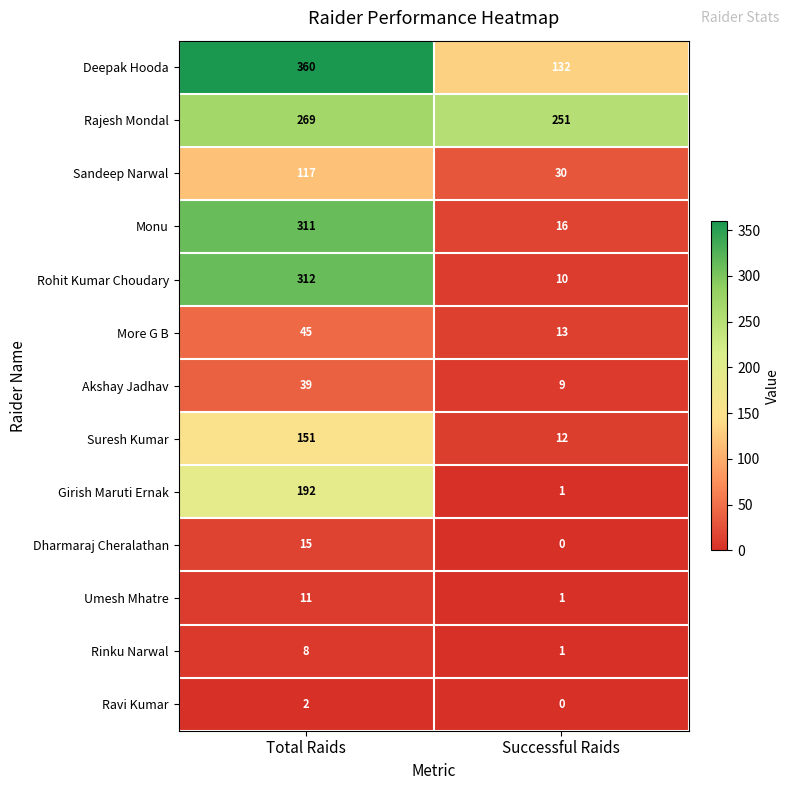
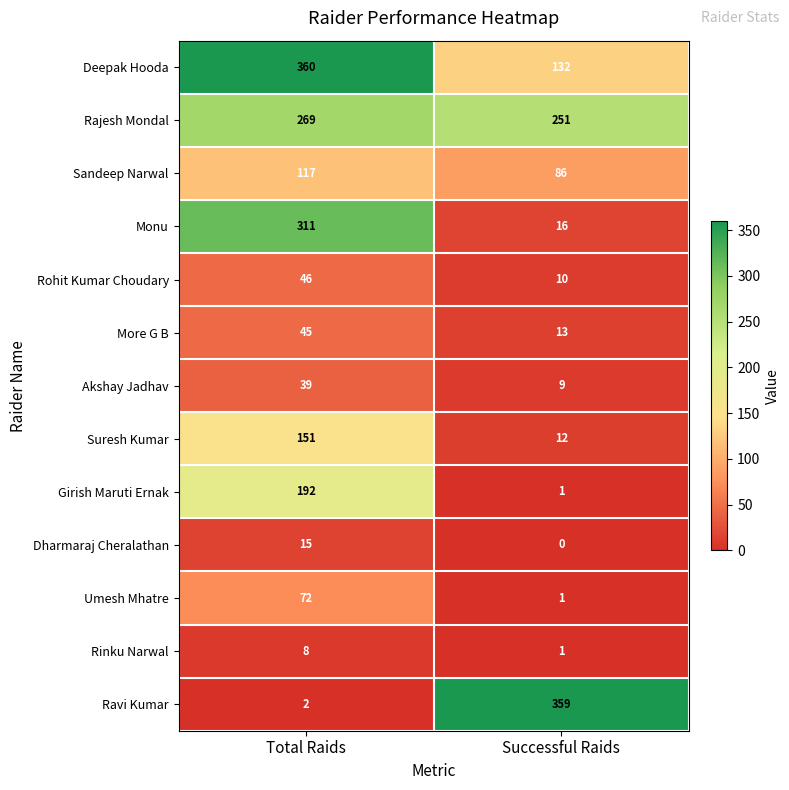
Sandeep Narwal, Successful Raids: 30 -> 86
Rohit Kumar Choudary, Total Raids: 312 -> 46
Umesh Mhatre, Total Raids: 11 -> 72
Ravi Kumar, Successful Raids: 0 -> 359
